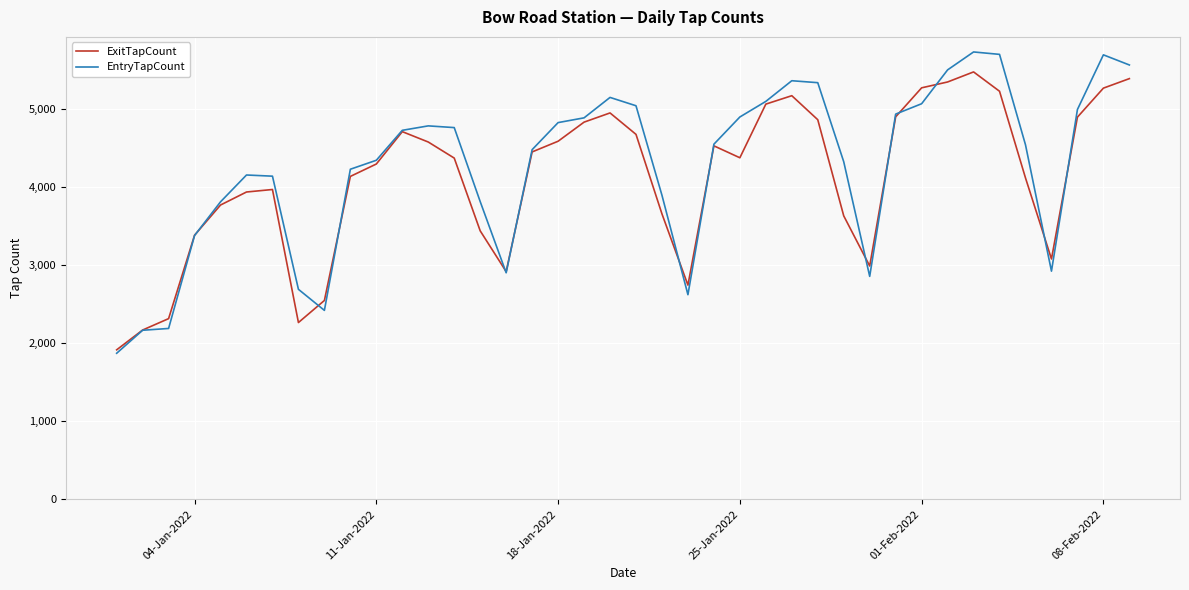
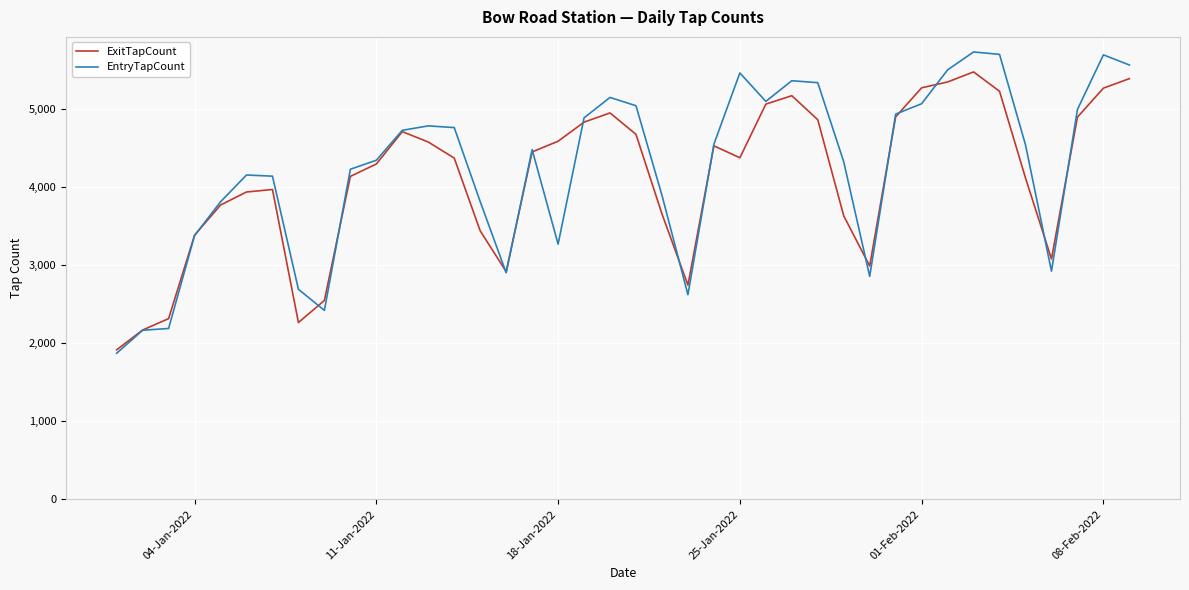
EntryTapCount, 18-Jan-2022: 4,800 -> 3,300
EntryTapCount, 25-Jan-2022: 4,900 -> 5,500
